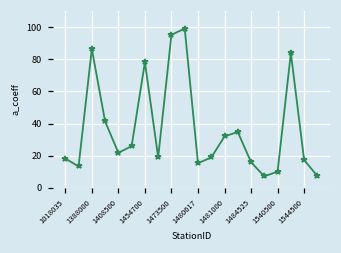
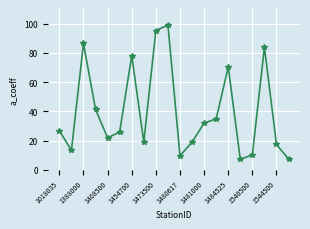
1018035: 18 -> 27
1480617: 15 -> 10
1484525: 16 -> 70
